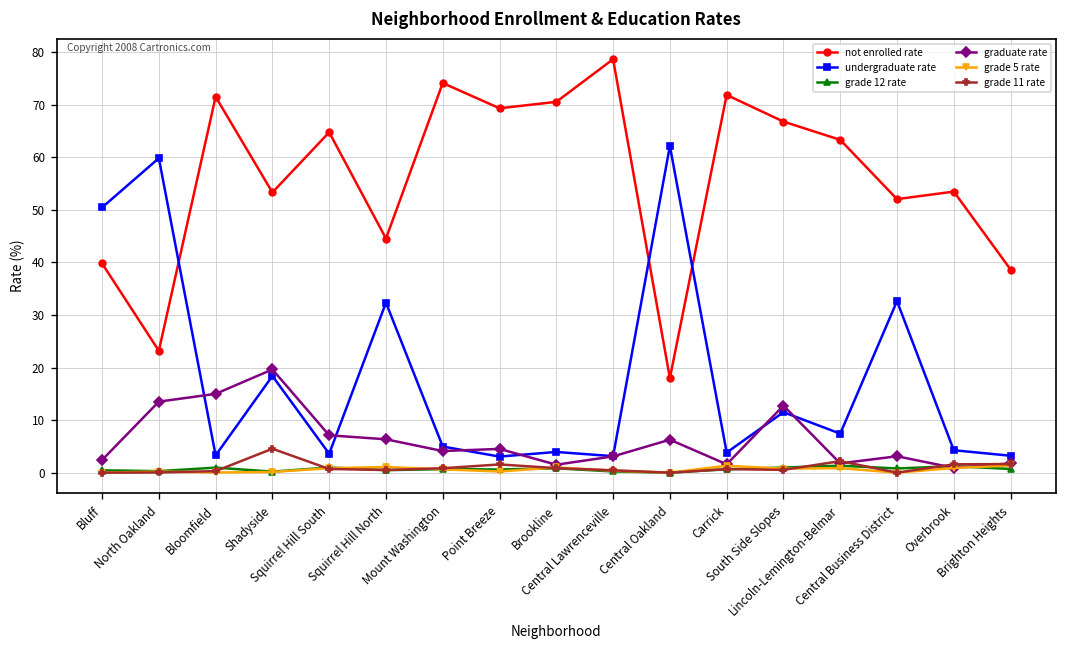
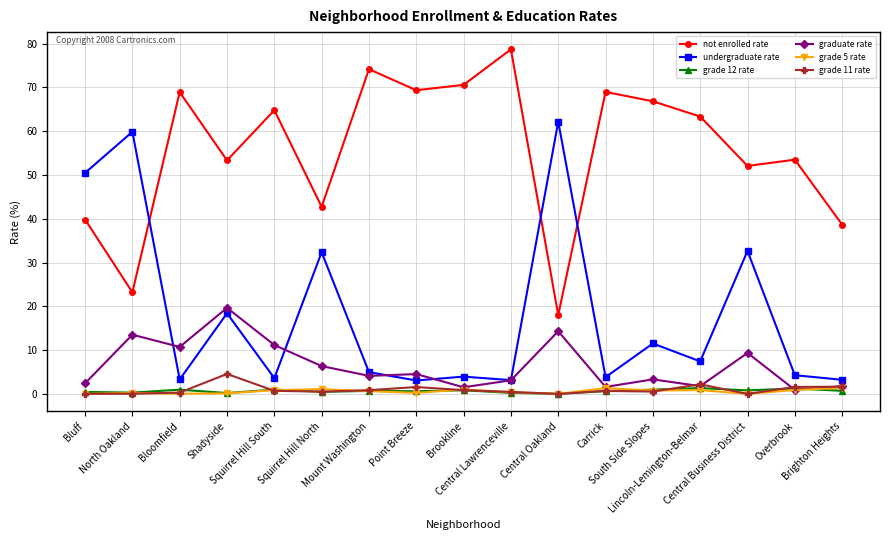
not enrolled rate, Bloomfield: 72 -> 69
graduate rate, Bloomfield: 15 -> 11
graduate rate, Squirrel Hill South: 7 -> 11
not enrolled rate, Squirrel Hill North: 45 -> 43
graduate rate, Central Oakland: 6 -> 14
not enrolled rate, Carrick: 72 -> 69
graduate rate, South Side Slopes: 13 -> 3
graduate rate, Central Business District: 3 -> 9
